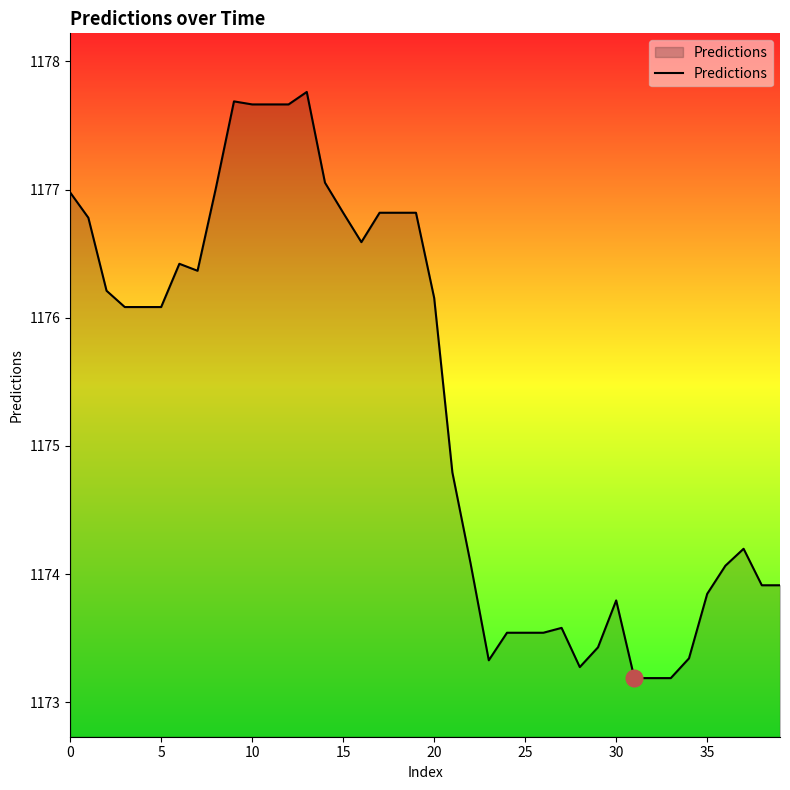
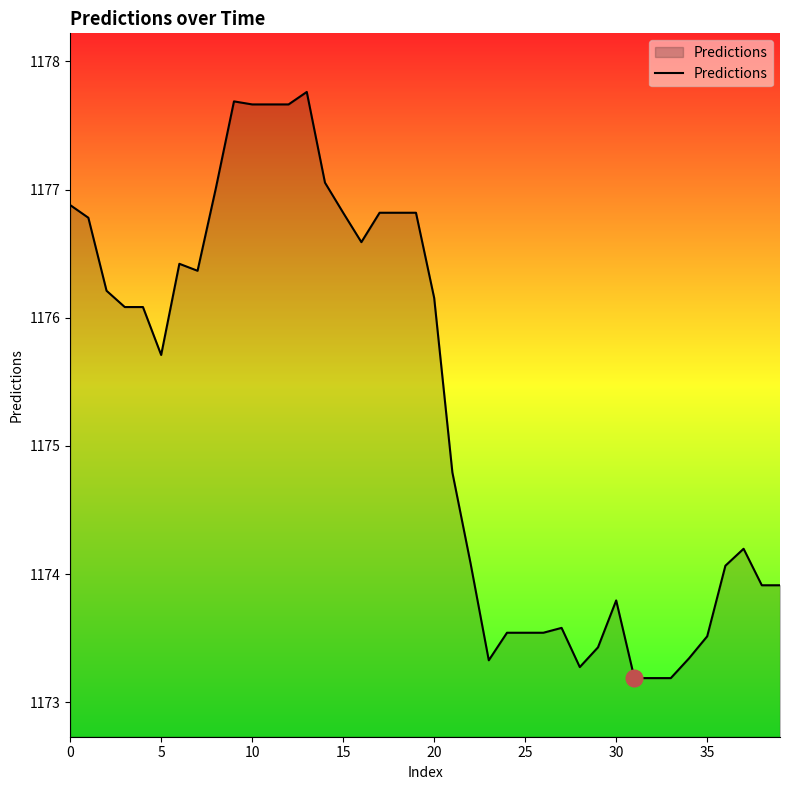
Predictions, 0: 1176.98 -> 1176.88
Predictions, 5: 1176.08 -> 1175.71
Predictions, 35: 1173.85 -> 1173.51
